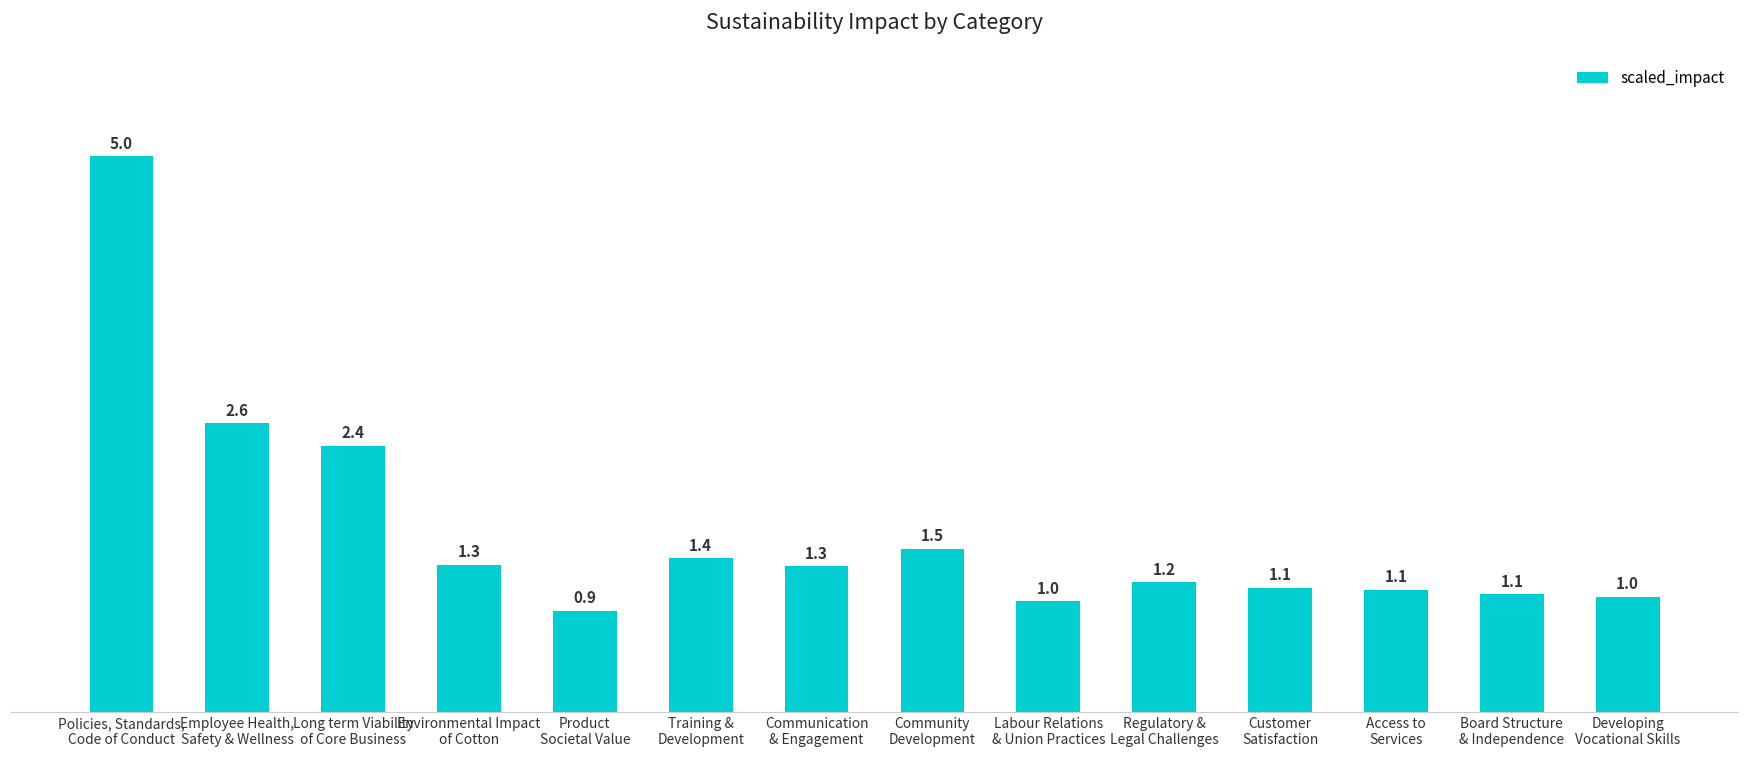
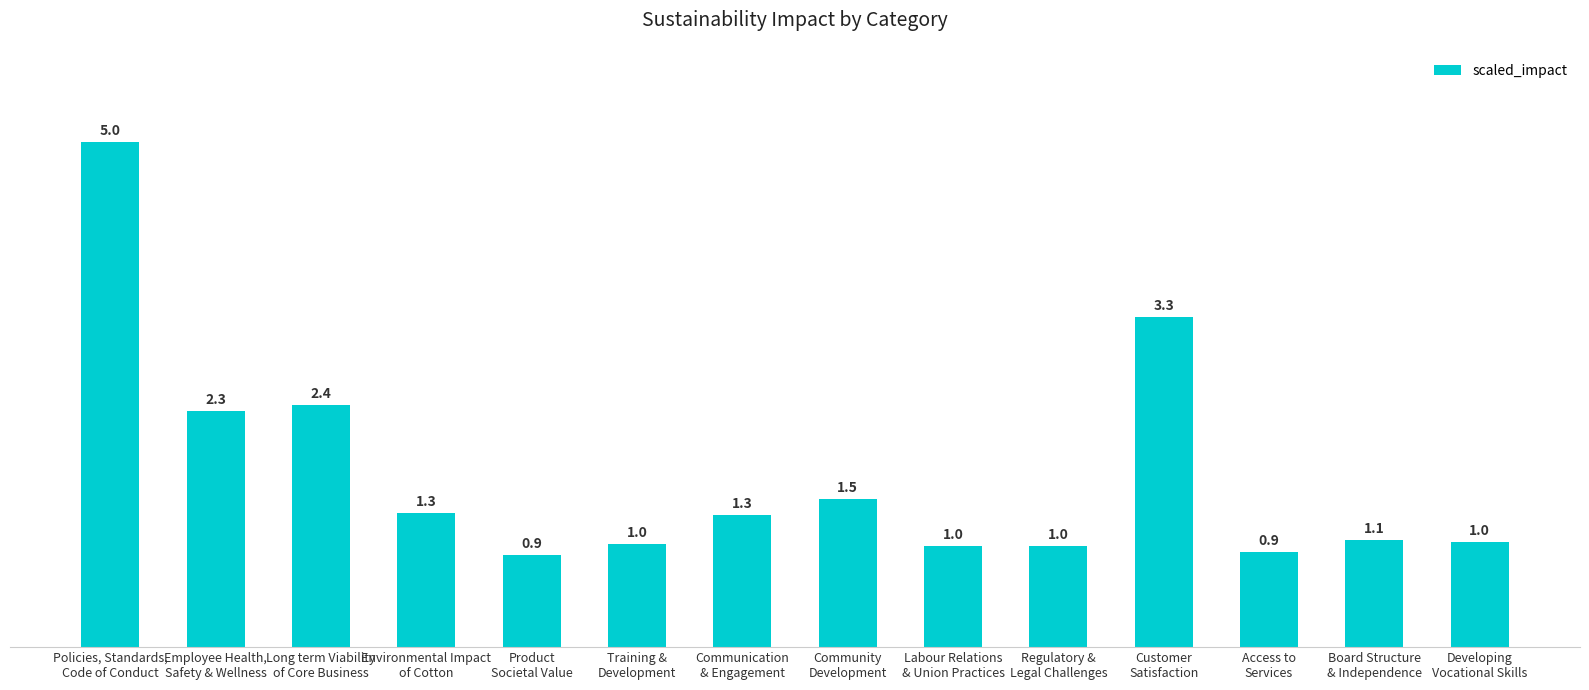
Employee Health, Safety & Wellness: 2.6 -> 2.3
Training & Development: 1.4 -> 1.0
Regulatory & Legal Challenges: 1.2 -> 1.0
Customer Satisfaction: 1.1 -> 3.3
Access to Services: 1.1 -> 0.9
